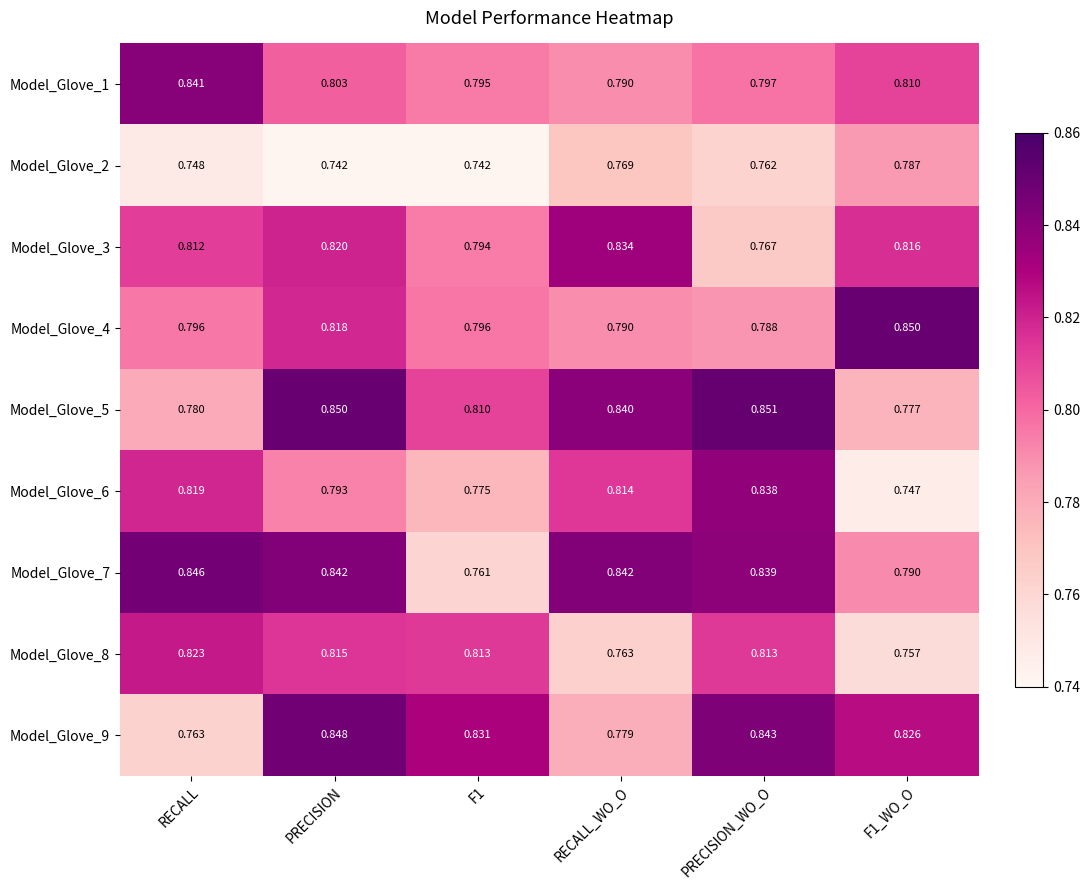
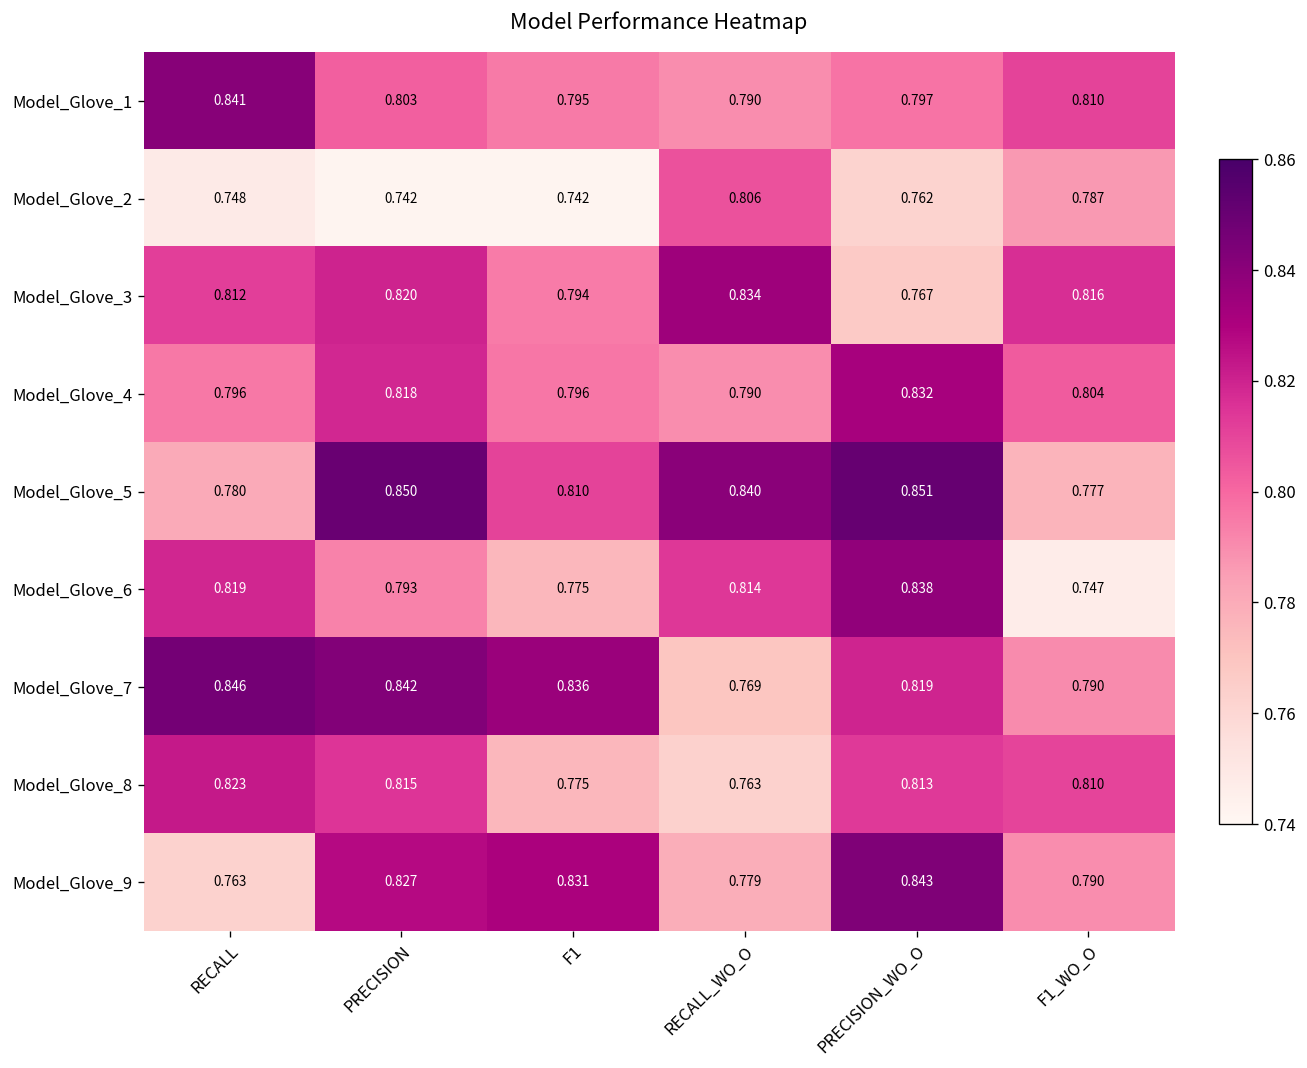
Model_Glove_2, RECALL_WO_O: 0.769 -> 0.806
Model_Glove_4, PRECISION_WO_O: 0.788 -> 0.832
Model_Glove_4, F1_WO_O: 0.850 -> 0.804
Model_Glove_7, F1: 0.761 -> 0.836
Model_Glove_7, RECALL_WO_O: 0.842 -> 0.769
Model_Glove_7, PRECISION_WO_O: 0.839 -> 0.819
Model_Glove_8, F1: 0.813 -> 0.775
Model_Glove_8, F1_WO_O: 0.757 -> 0.810
Model_Glove_9, PRECISION: 0.848 -> 0.827
Model_Glove_9, F1_WO_O: 0.826 -> 0.790
